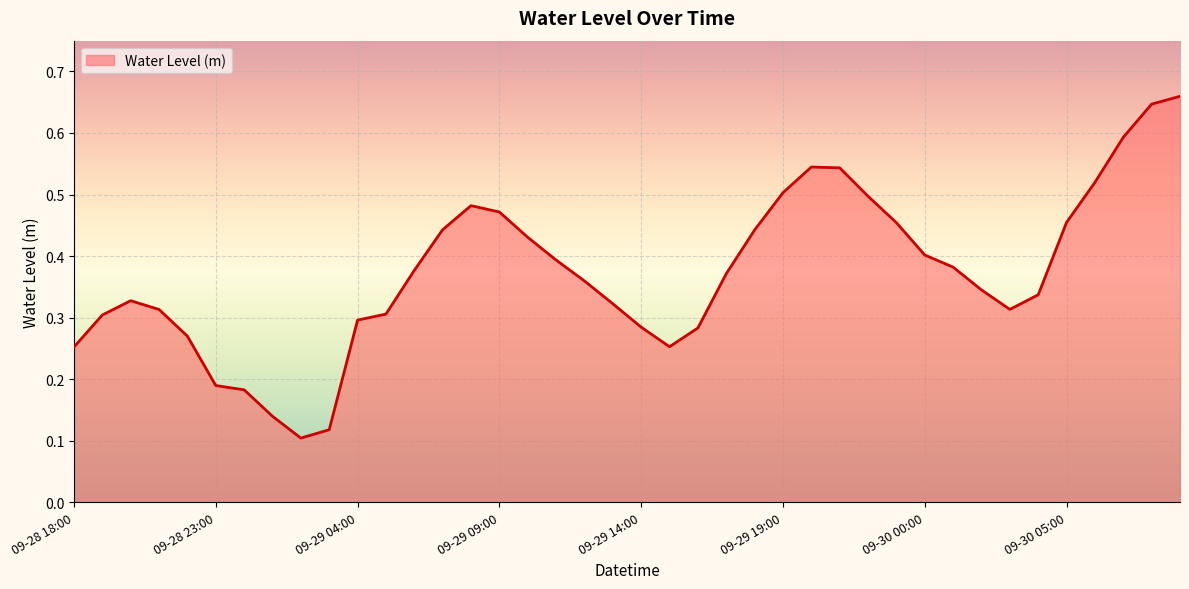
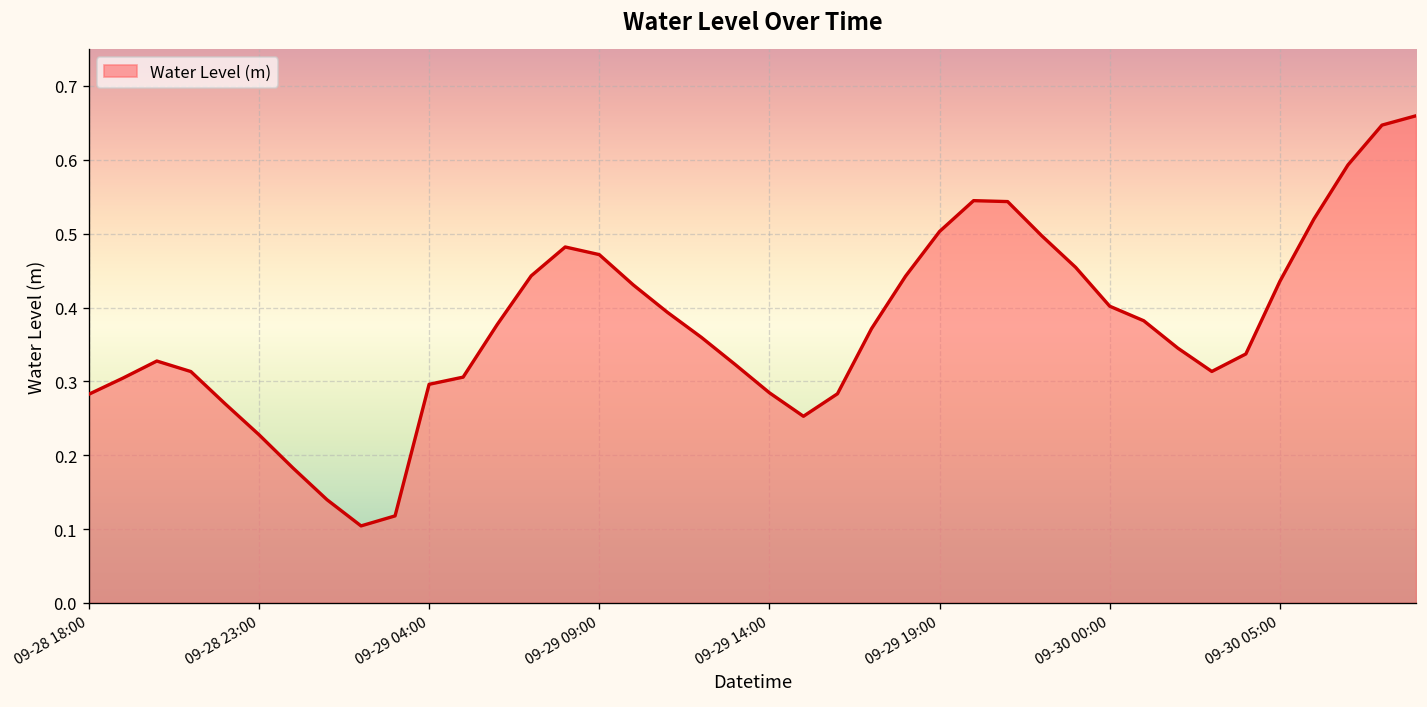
09-28 18:00: 0.25 -> 0.28
09-28 23:00: 0.19 -> 0.23
09-30 05:00: 0.45 -> 0.44
